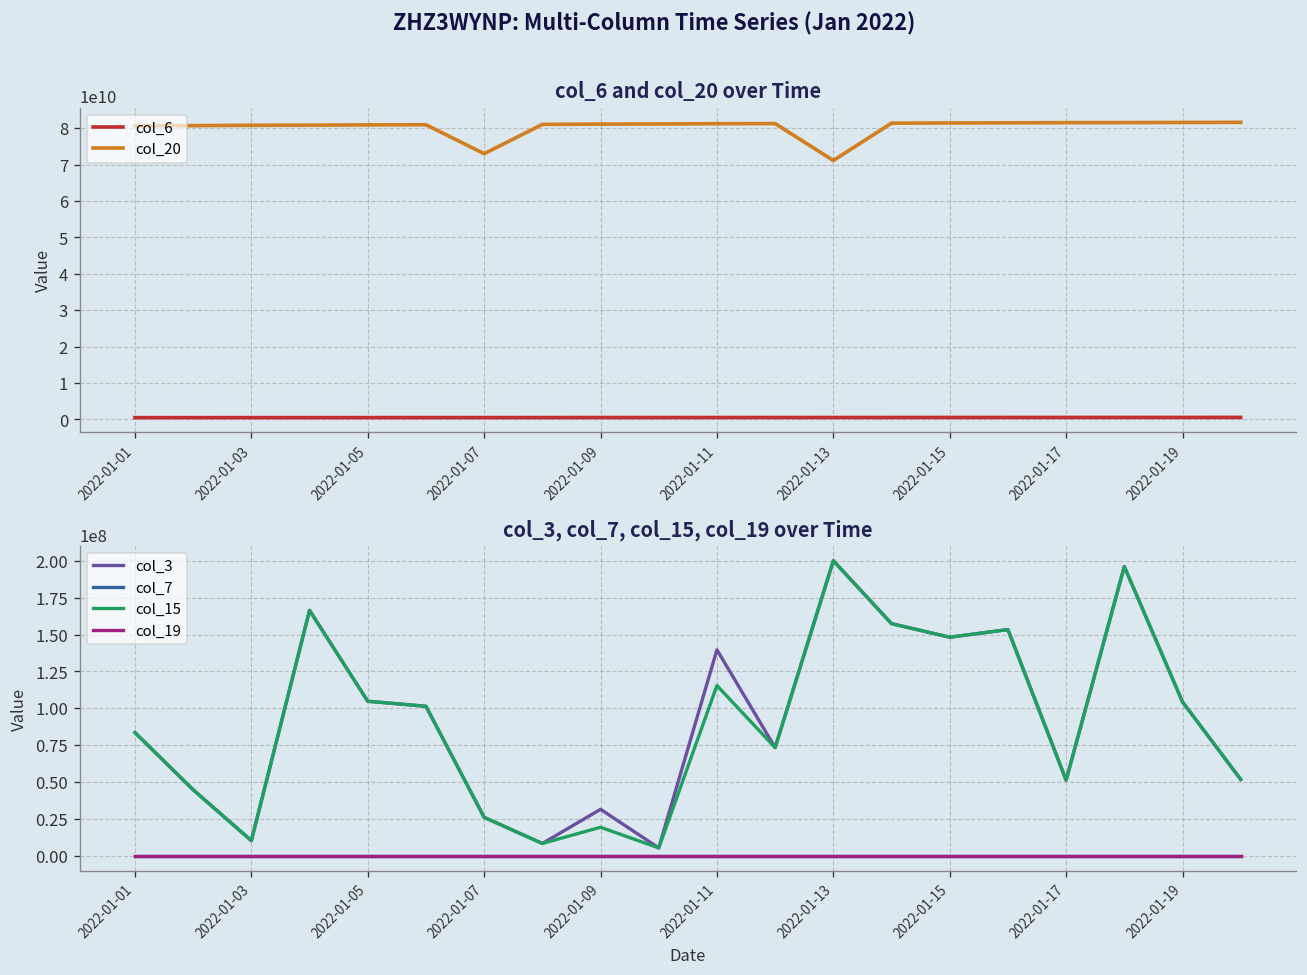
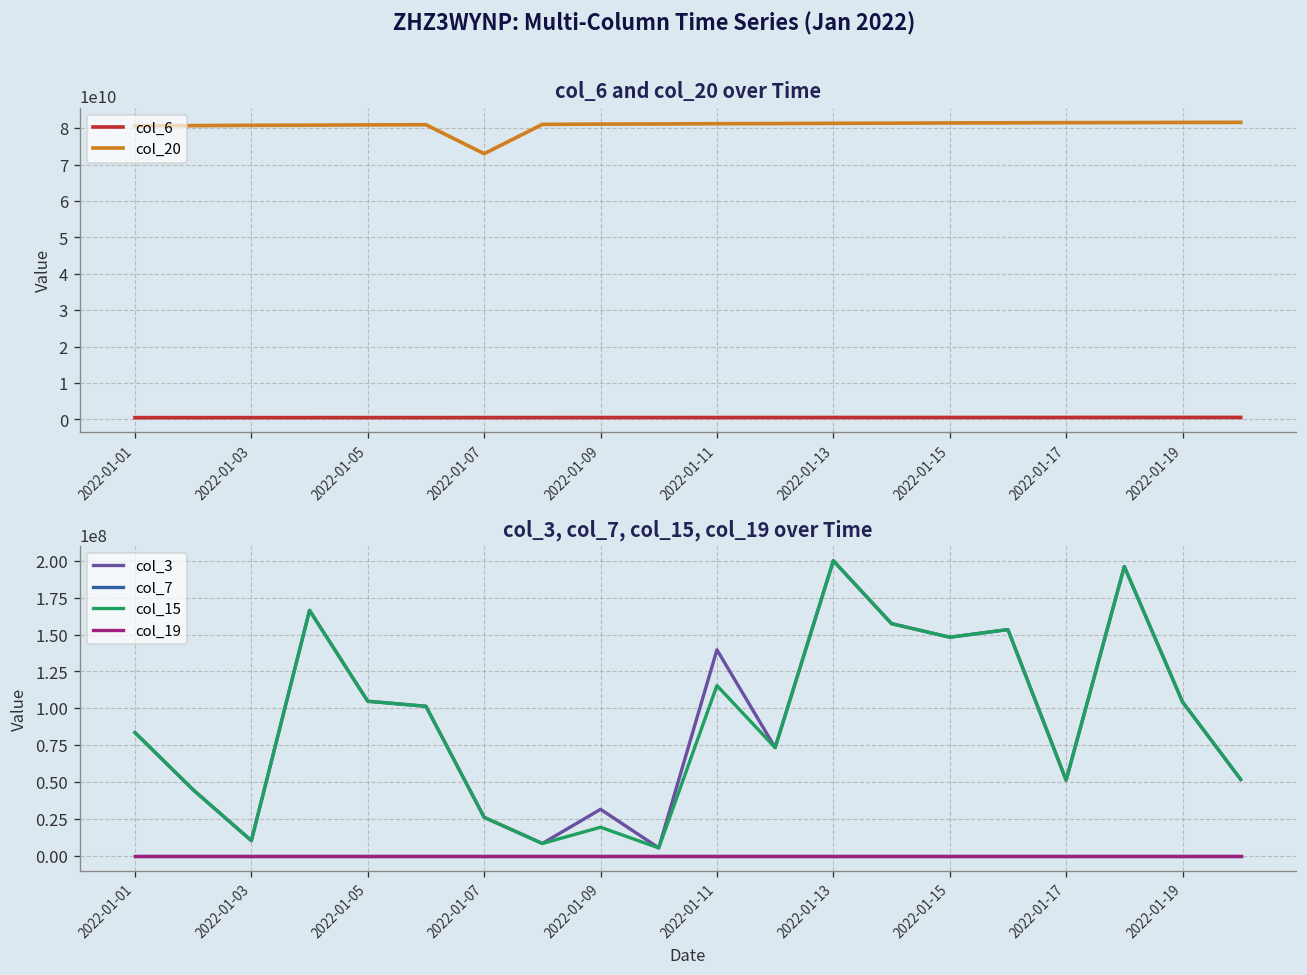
col_6 and col_20 over Time, col_20, 2022-01-13: 71000000000 -> 81000000000
